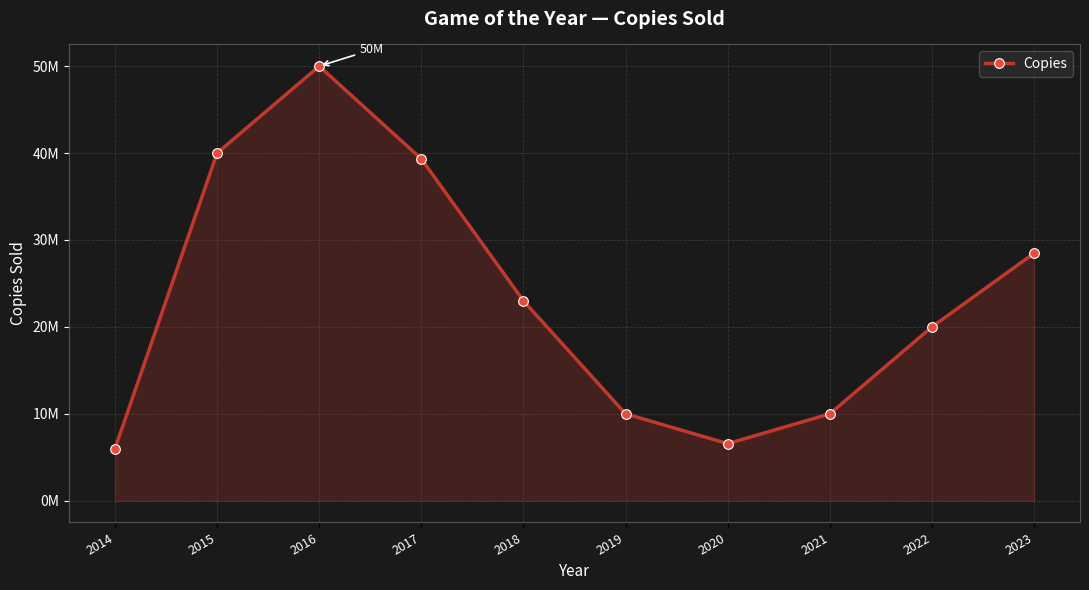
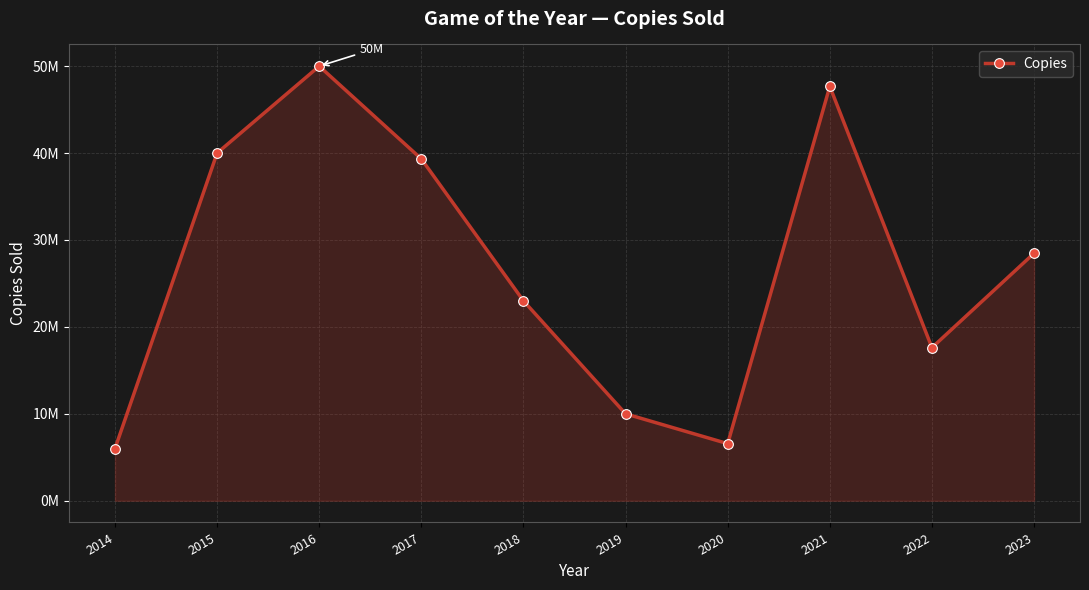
2021: 10000000 -> 48000000
2022: 20000000 -> 18000000
